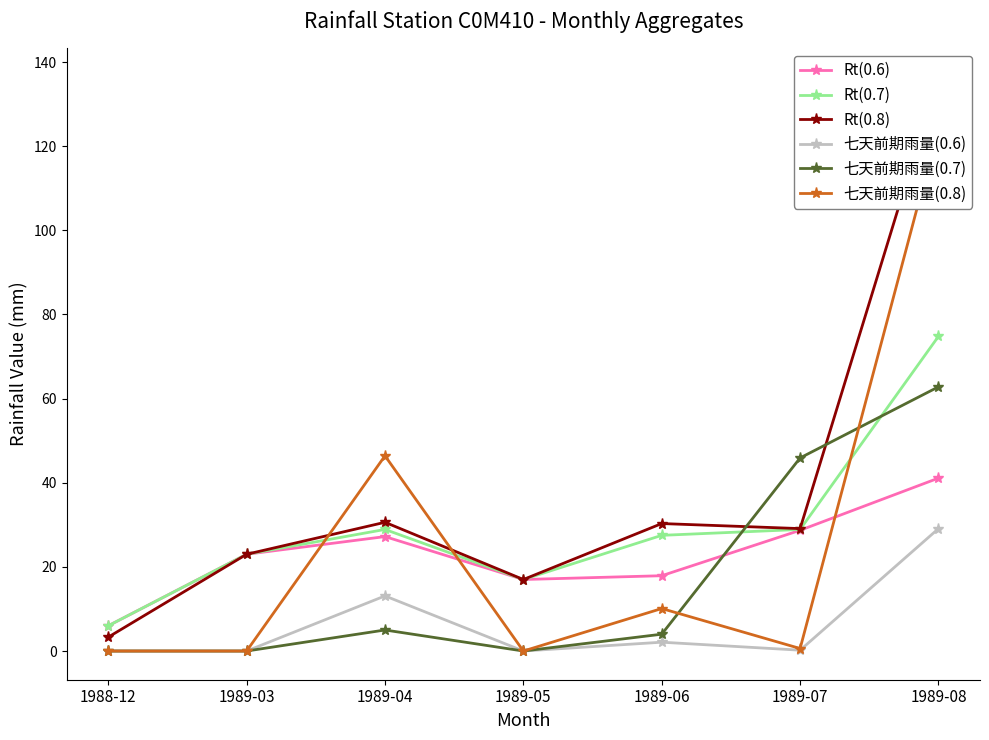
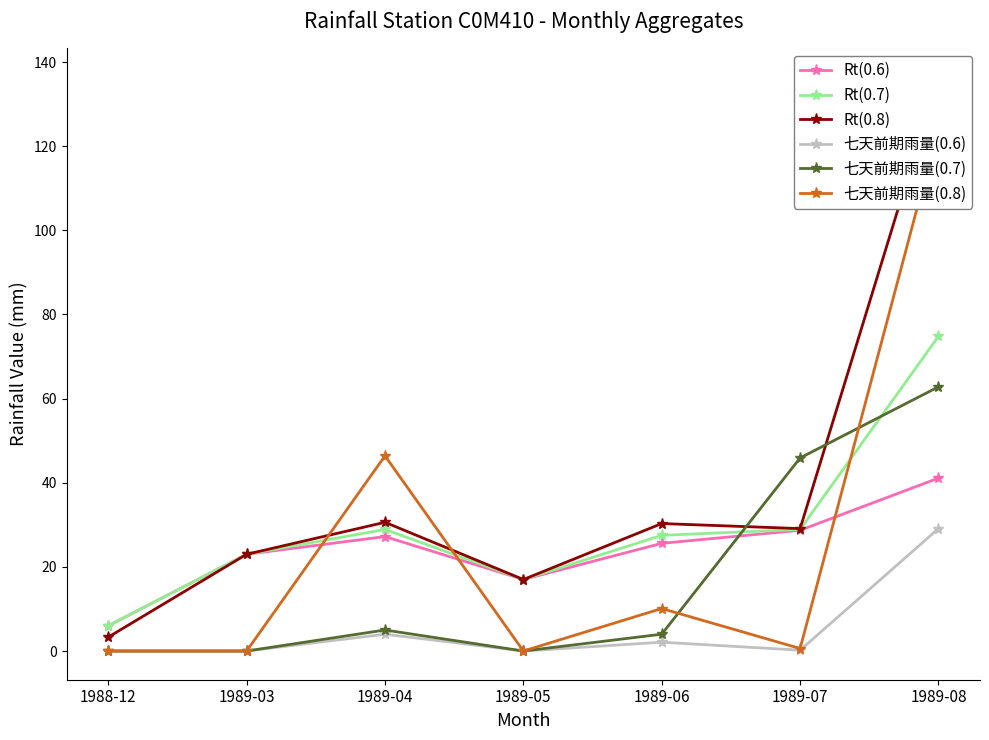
七天前期雨量(0.6), 1989-04: 13 -> 4
Rt(0.6), 1989-06: 18 -> 26
